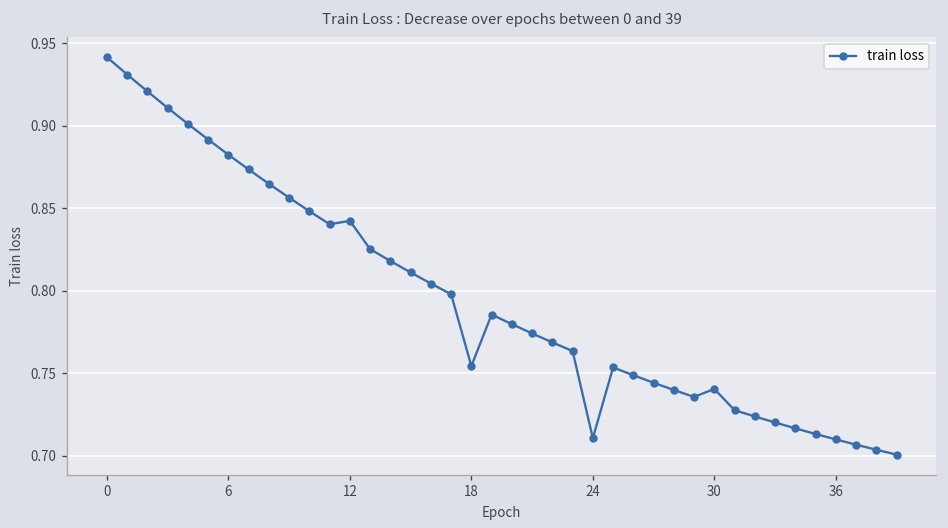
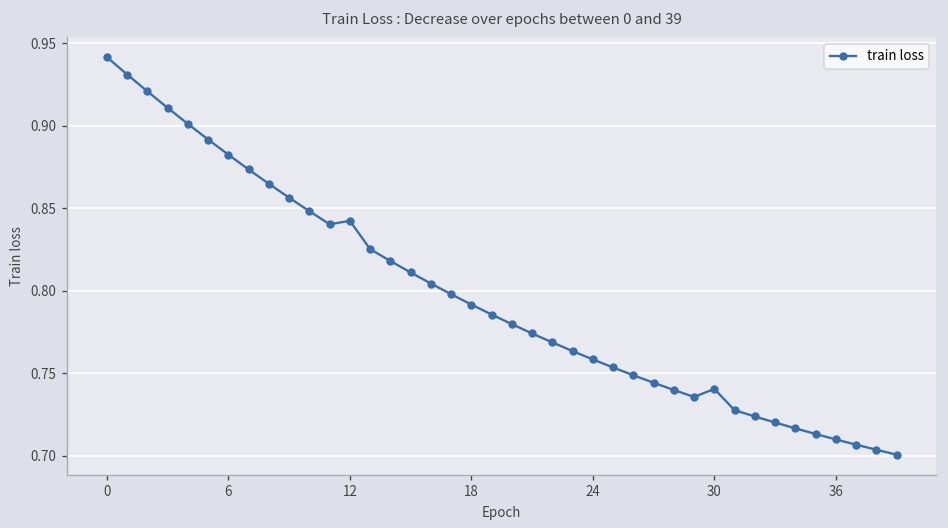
18: 0.754 -> 0.792
24: 0.711 -> 0.758
